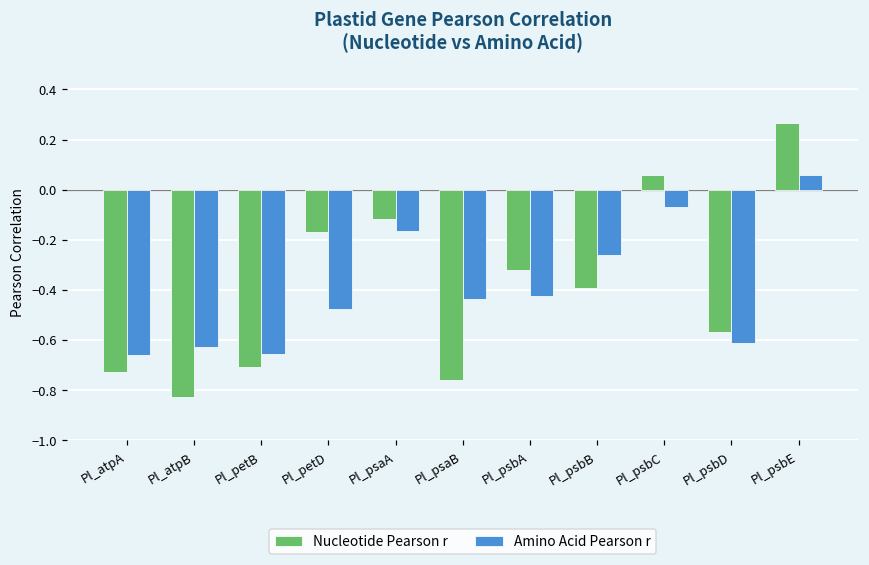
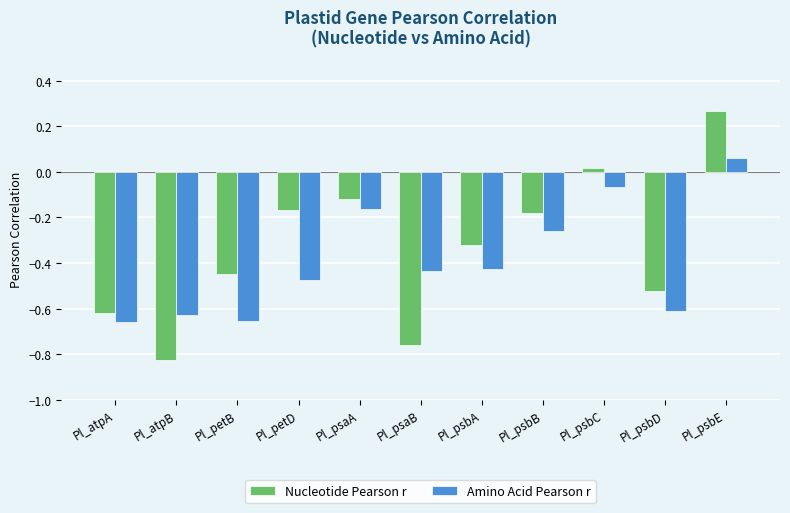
Nucleotide Pearson r, Pl_atpA: -0.73 -> -0.62
Nucleotide Pearson r, Pl_petB: -0.71 -> -0.45
Nucleotide Pearson r, Pl_psbB: -0.39 -> -0.18
Nucleotide Pearson r, Pl_psbC: 0.06 -> 0.02
Nucleotide Pearson r, Pl_psbD: -0.57 -> -0.52
